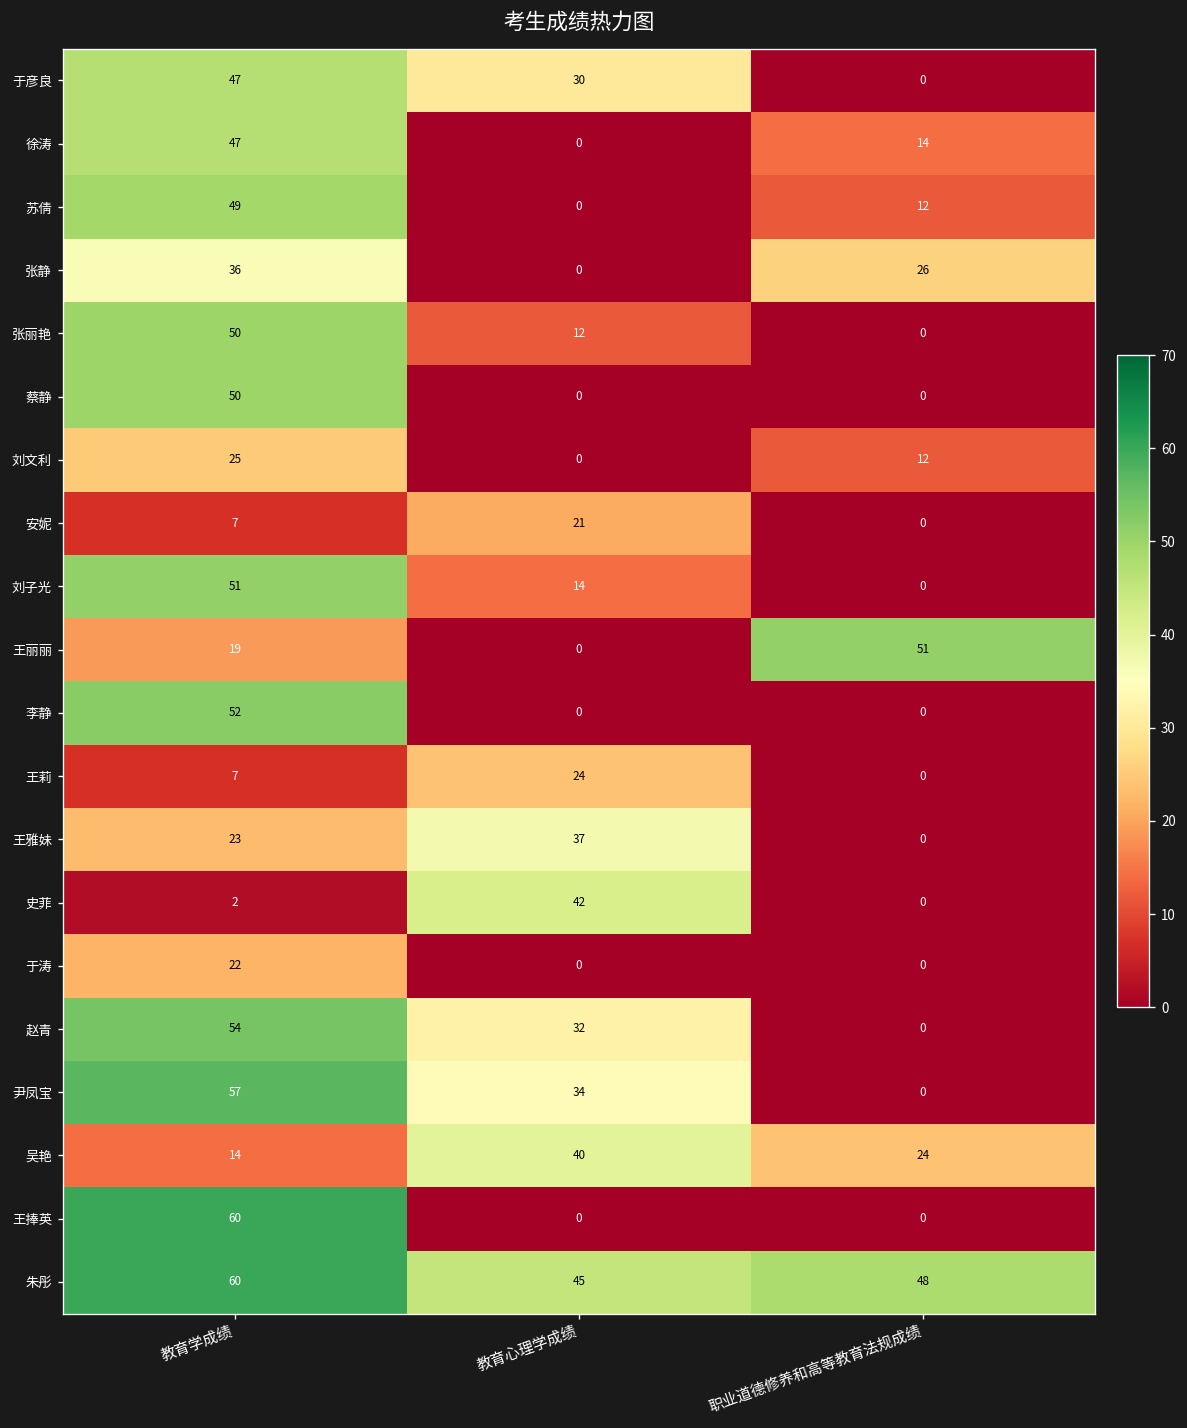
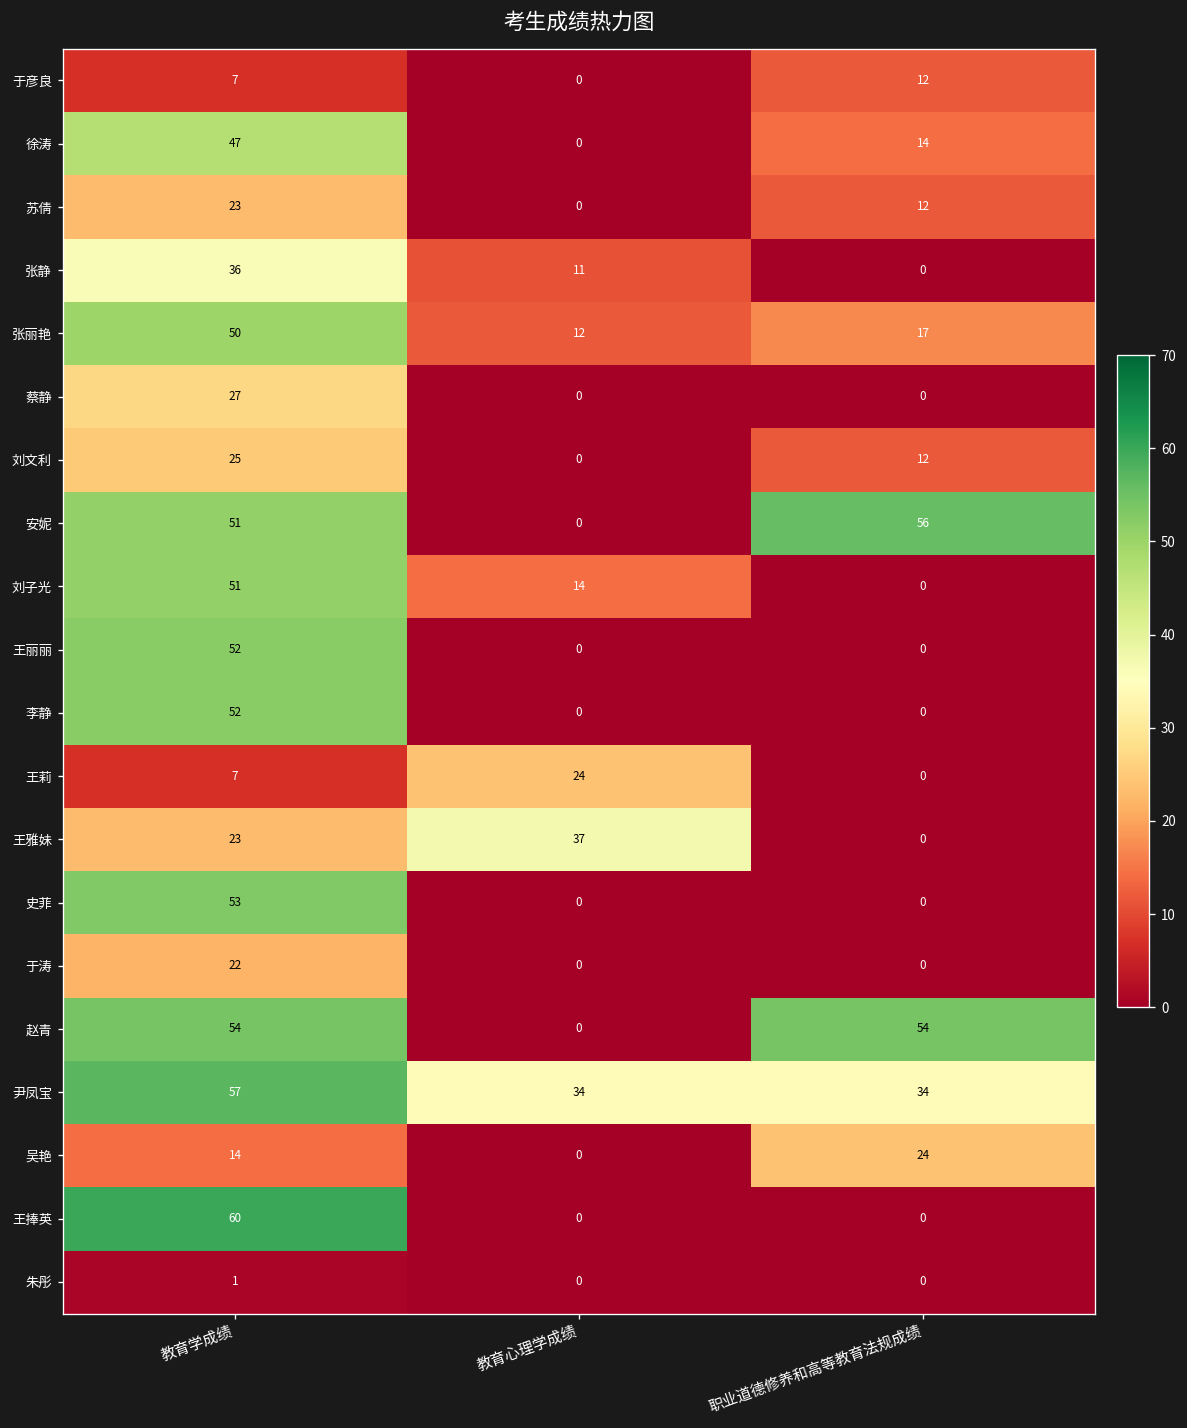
于彦良, 教育学成绩: 47 -> 7
于彦良, 教育心理学成绩: 30 -> 0
于彦良, 职业道德修养和高等教育法规成绩: 0 -> 12
苏倩, 教育学成绩: 49 -> 23
张静, 教育心理学成绩: 0 -> 11
张静, 职业道德修养和高等教育法规成绩: 26 -> 0
张丽艳, 职业道德修养和高等教育法规成绩: 0 -> 17
蔡静, 教育学成绩: 50 -> 27
安妮, 教育学成绩: 7 -> 51
安妮, 教育心理学成绩: 21 -> 0
安妮, 职业道德修养和高等教育法规成绩: 0 -> 56
王丽丽, 教育学成绩: 19 -> 52
王丽丽, 职业道德修养和高等教育法规成绩: 51 -> 0
史菲, 教育学成绩: 2 -> 53
史菲, 教育心理学成绩: 42 -> 0
赵青, 教育心理学成绩: 32 -> 0
赵青, 职业道德修养和高等教育法规成绩: 0 -> 54
尹凤宝, 职业道德修养和高等教育法规成绩: 0 -> 34
吴艳, 教育心理学成绩: 40 -> 0
朱彤, 教育学成绩: 60 -> 1
朱彤, 教育心理学成绩: 45 -> 0
朱彤, 职业道德修养和高等教育法规成绩: 48 -> 0
